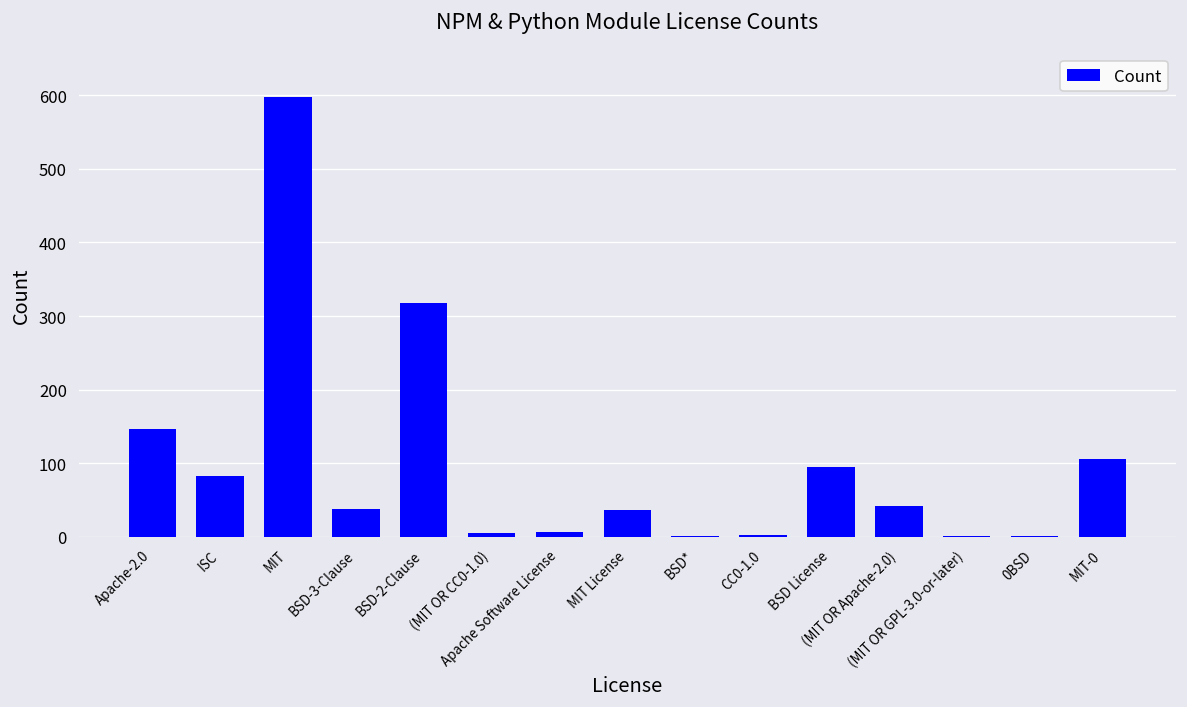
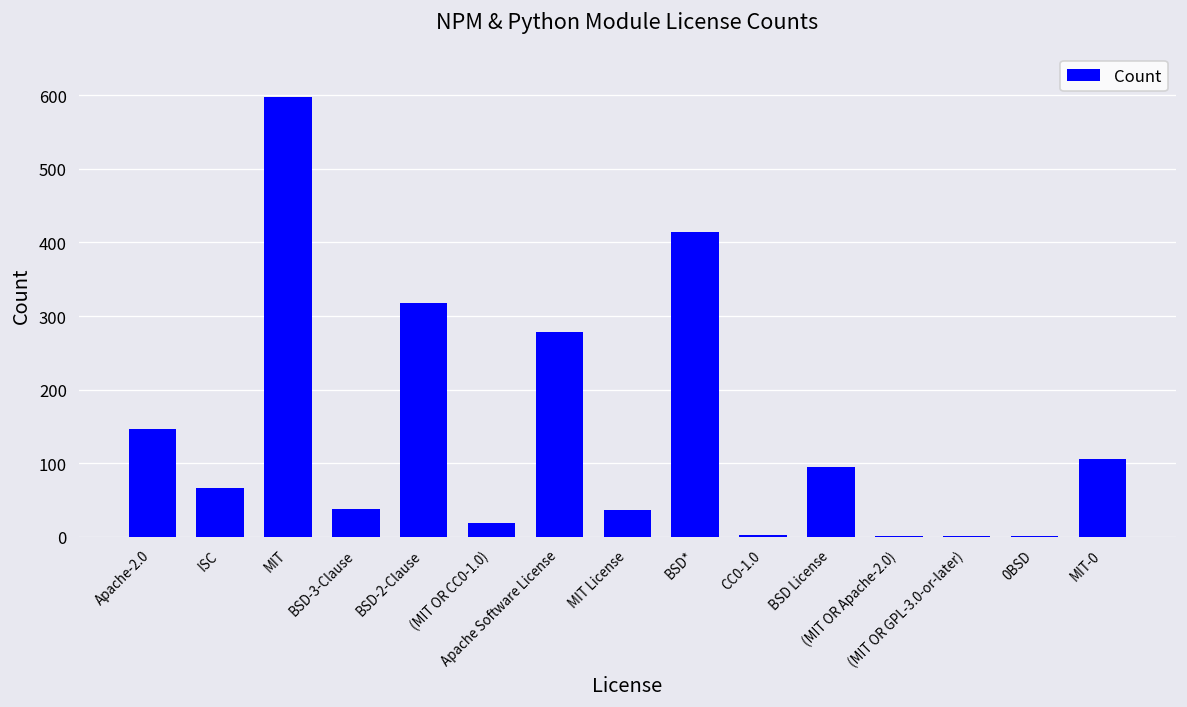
ISC: 80 -> 70
(MIT OR CC0-1.0): 10 -> 20
Apache Software License: 10 -> 280
BSD*: 0 -> 410
(MIT OR Apache-2.0): 40 -> 0
